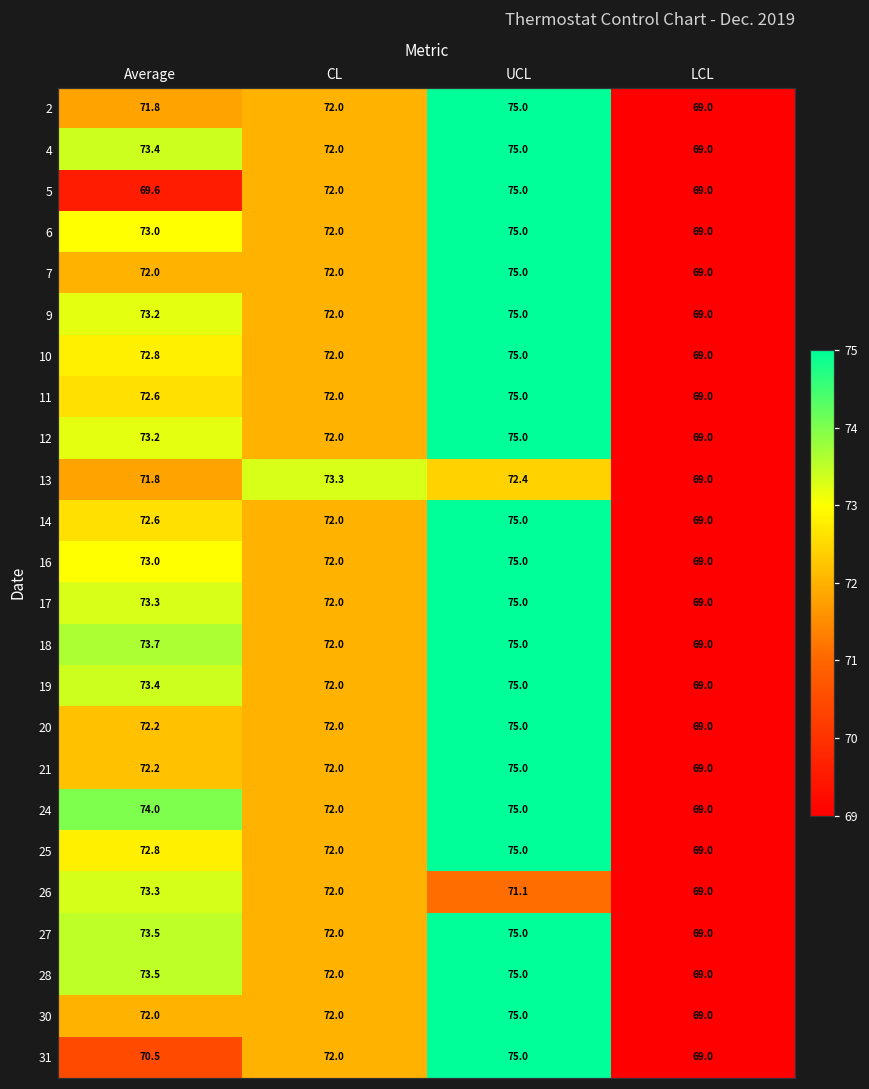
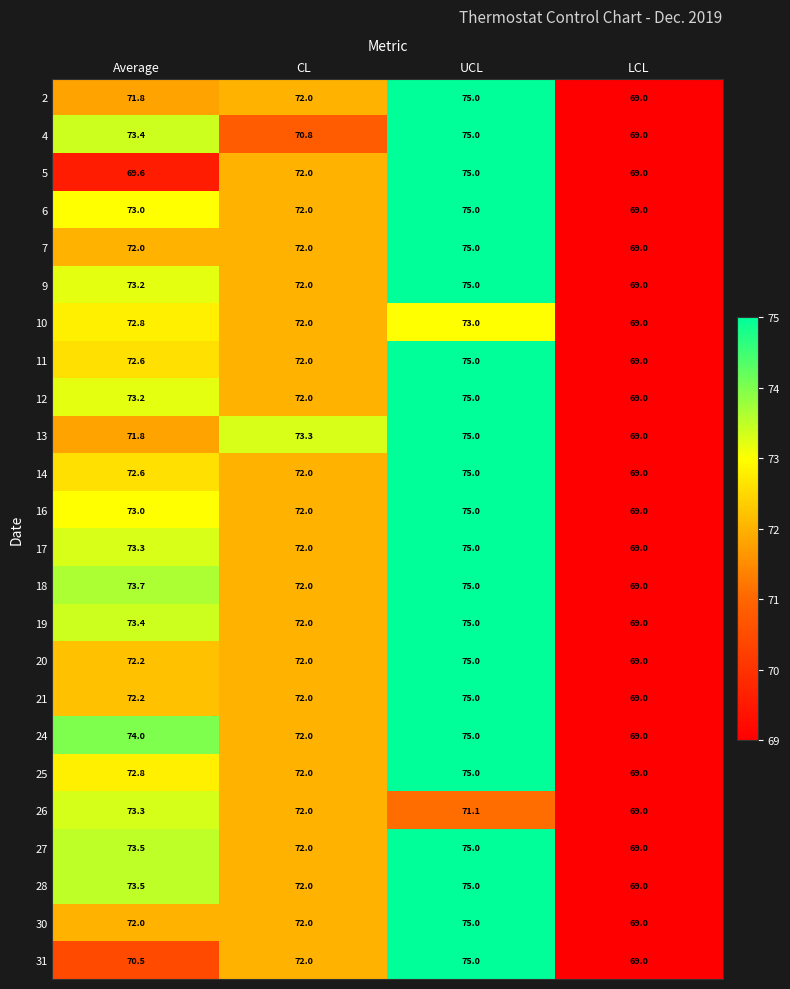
4, CL: 72.0 -> 70.8
10, UCL: 75.0 -> 73.0
13, UCL: 72.4 -> 75.0
